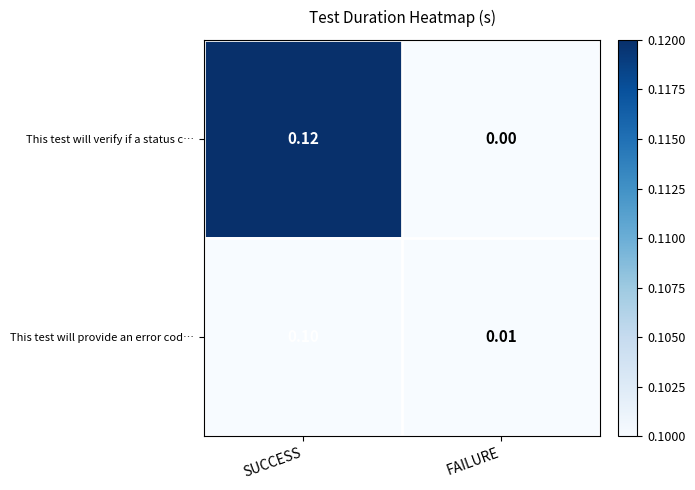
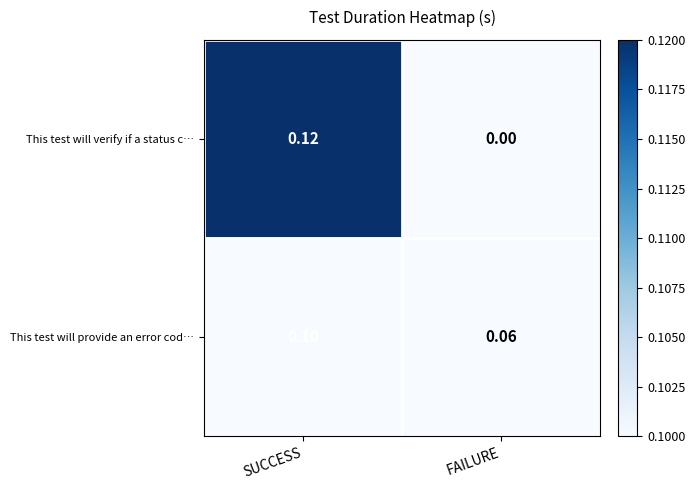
This test will provide an error cod…, FAILURE: 0.01 -> 0.06
